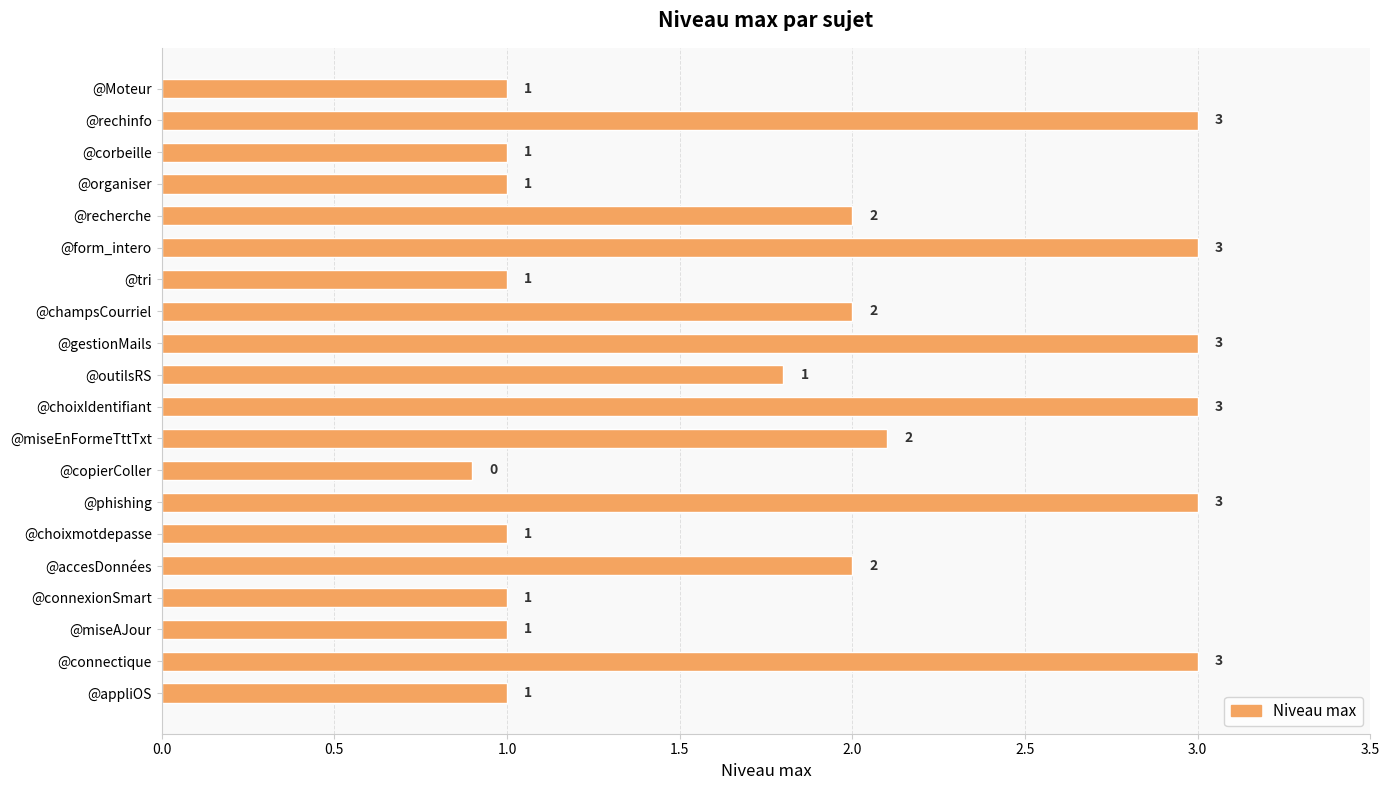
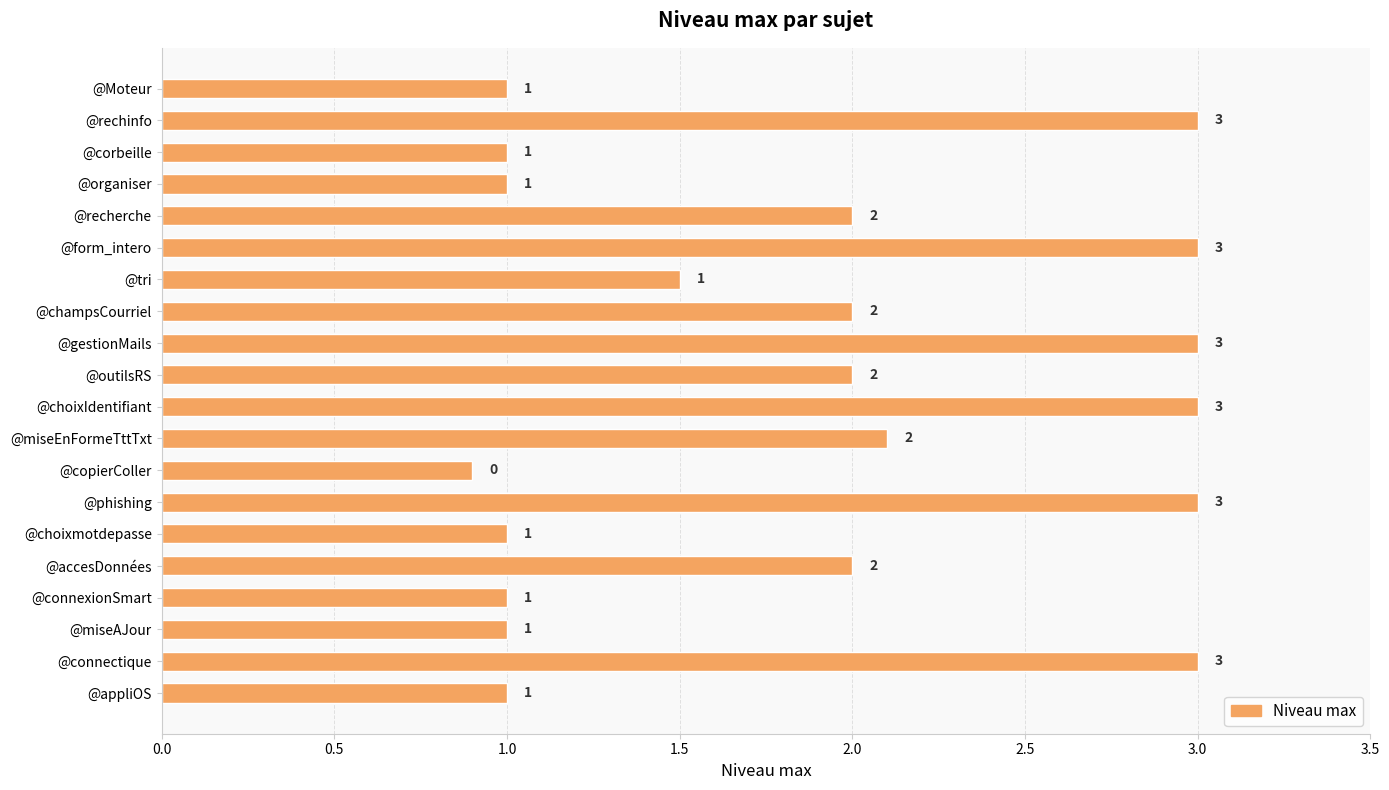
@tri: 1 -> 2
@outilsRS: 1.8 -> 2.0
